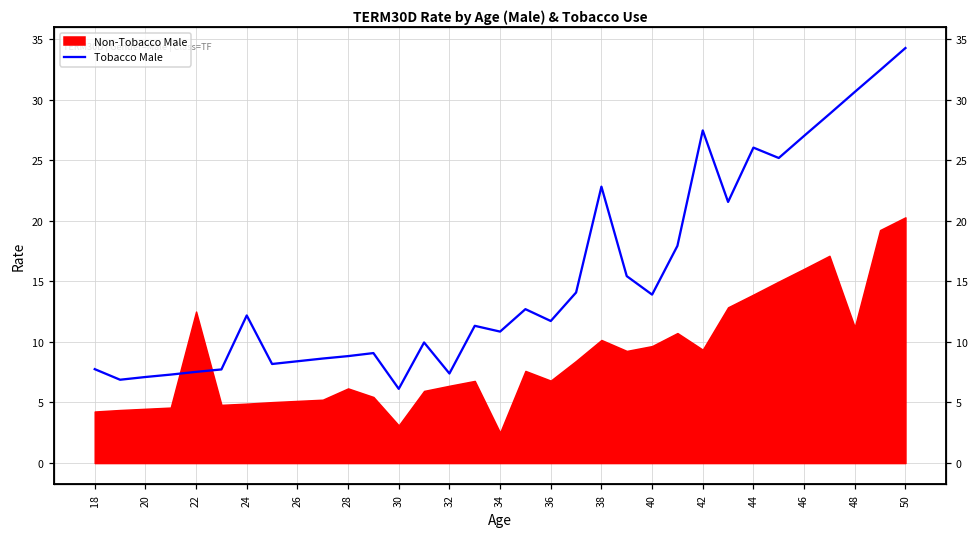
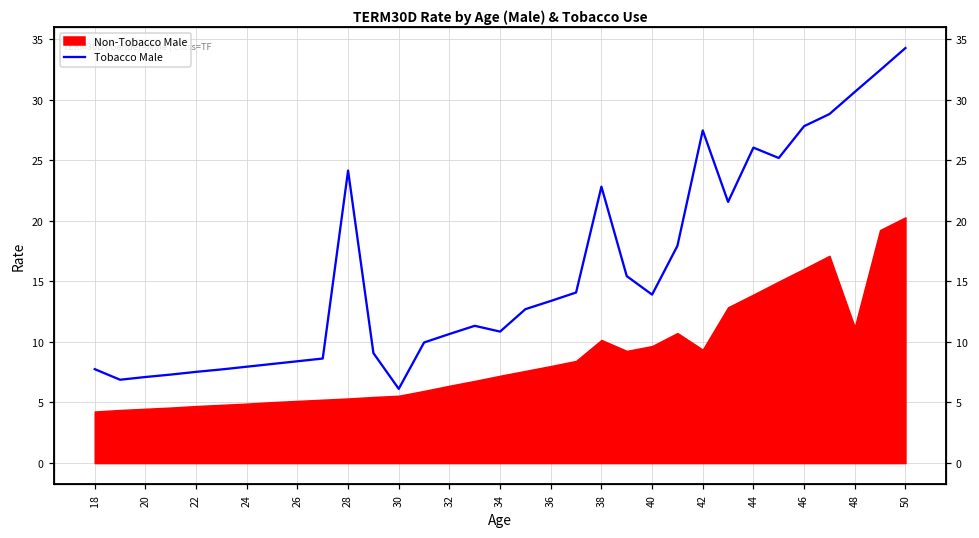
Non-Tobacco Male, 22: 12.5 -> 4.7
Tobacco Male, 24: 12.2 -> 8.0
Tobacco Male, 28: 8.8 -> 24.1
Non-Tobacco Male, 28: 6.2 -> 5.3
Non-Tobacco Male, 30: 3.1 -> 5.6
Tobacco Male, 32: 7.4 -> 10.7
Non-Tobacco Male, 34: 2.5 -> 7.2
Tobacco Male, 36: 11.7 -> 13.4
Non-Tobacco Male, 36: 6.8 -> 8.0
Tobacco Male, 46: 27.0 -> 27.8
